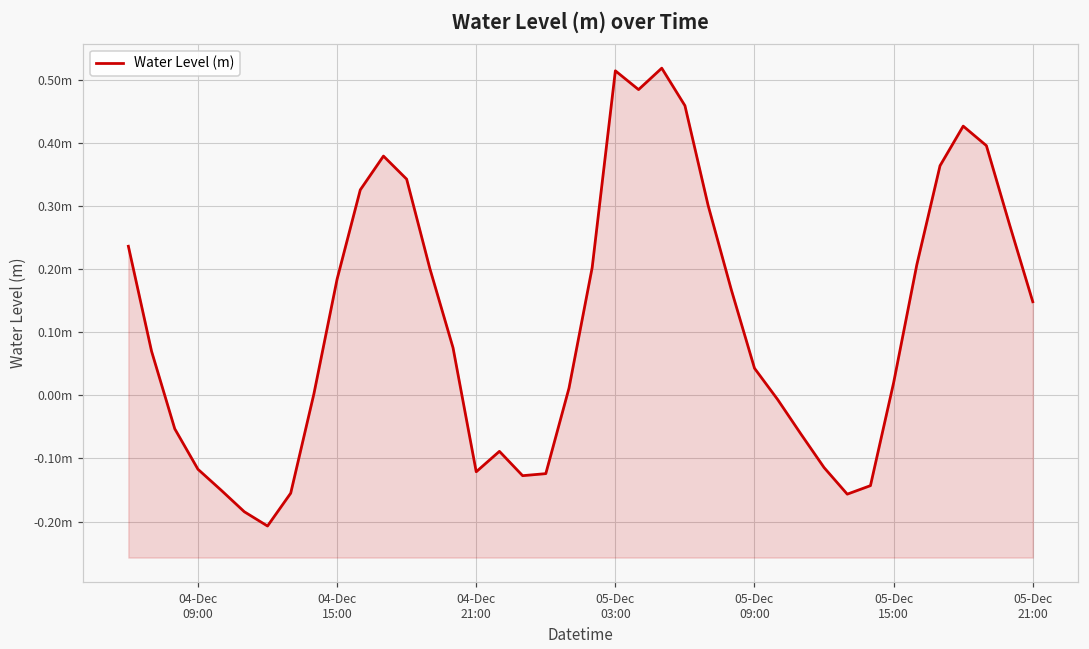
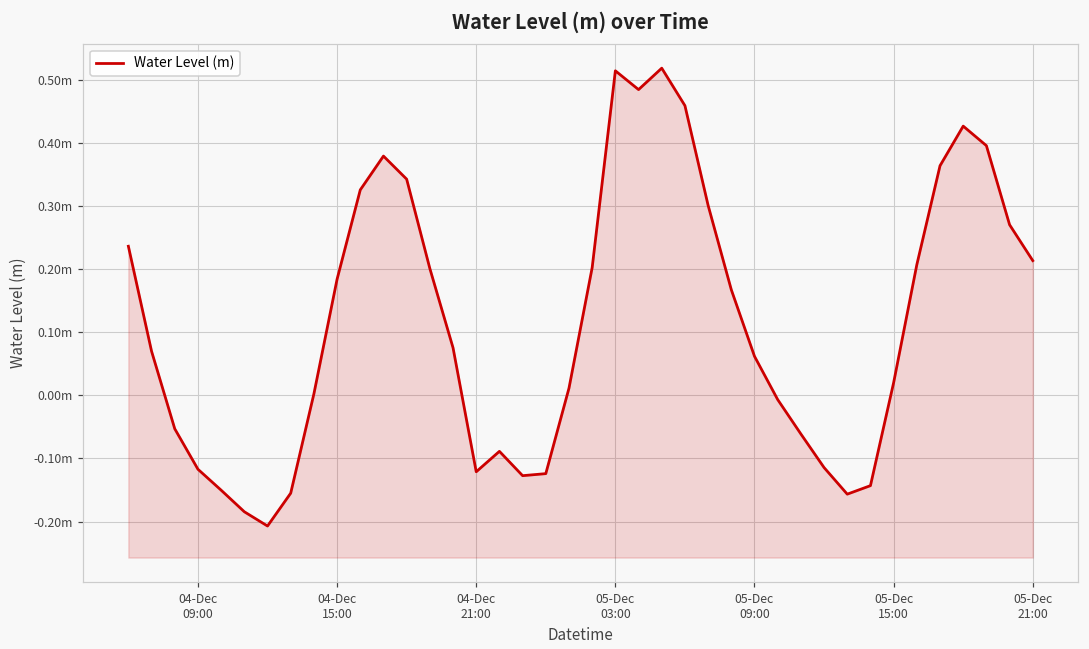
05-Dec 09:00: 0.04m -> 0.06m
05-Dec 21:00: 0.15m -> 0.21m
